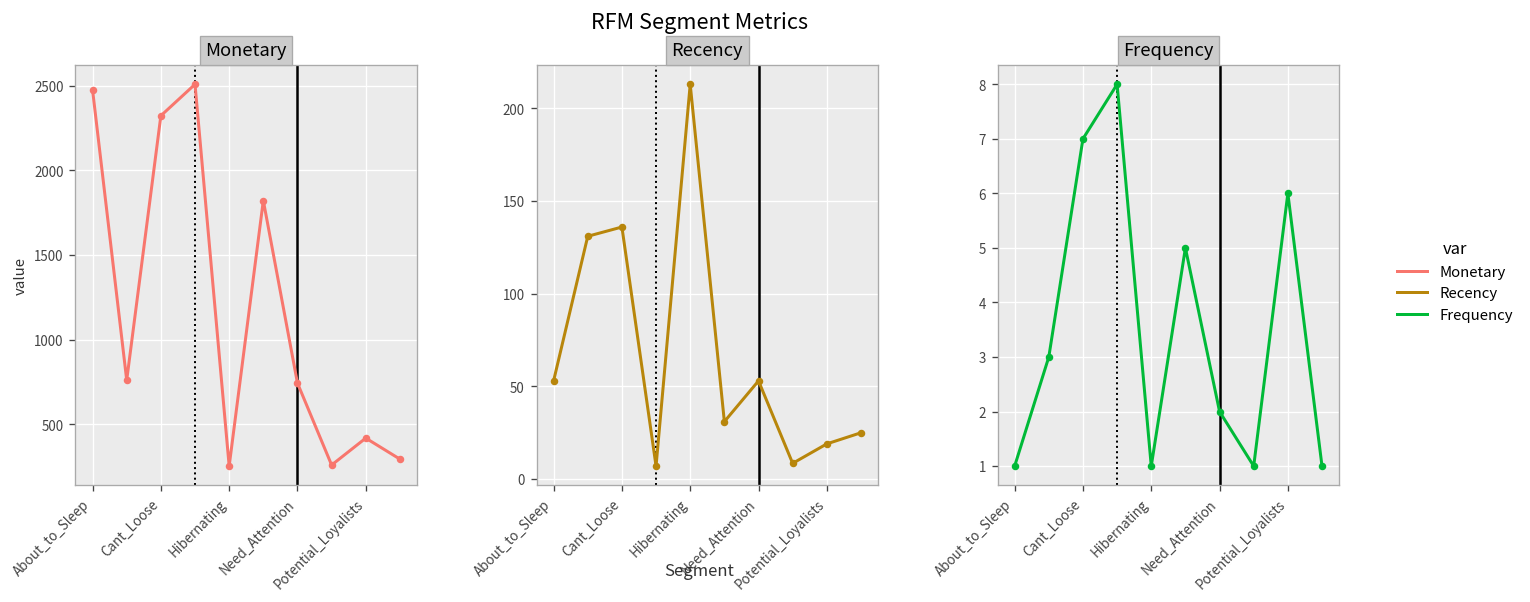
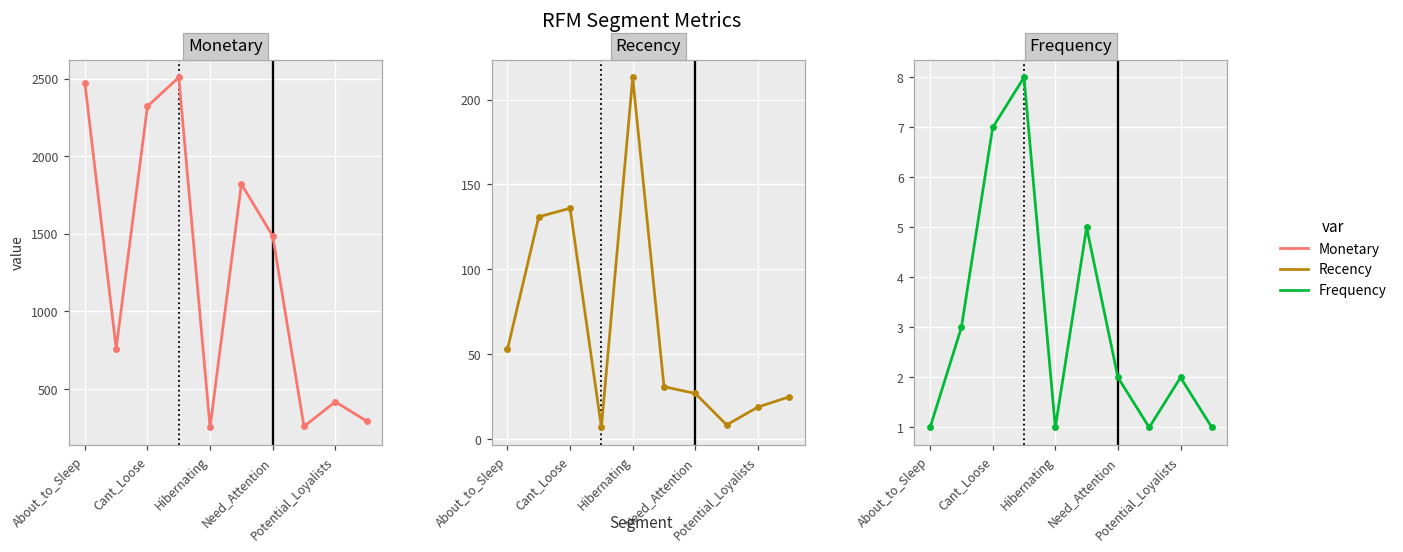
Monetary, Need_Attention: 740 -> 1490
Recency, Need_Attention: 53 -> 27
Frequency, Potential_Loyalists: 6 -> 2
